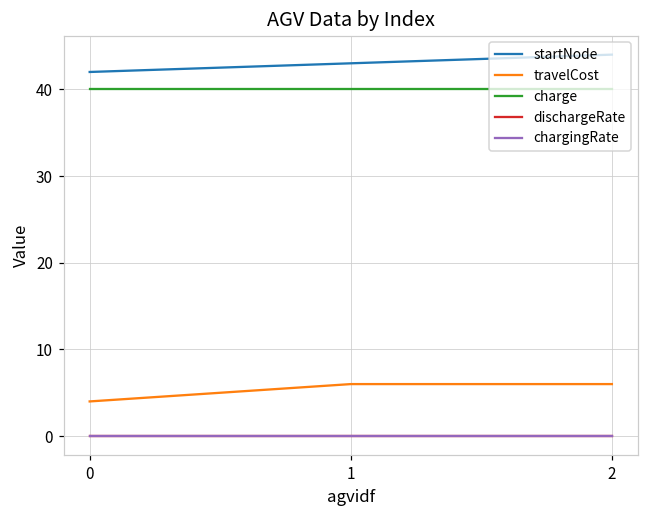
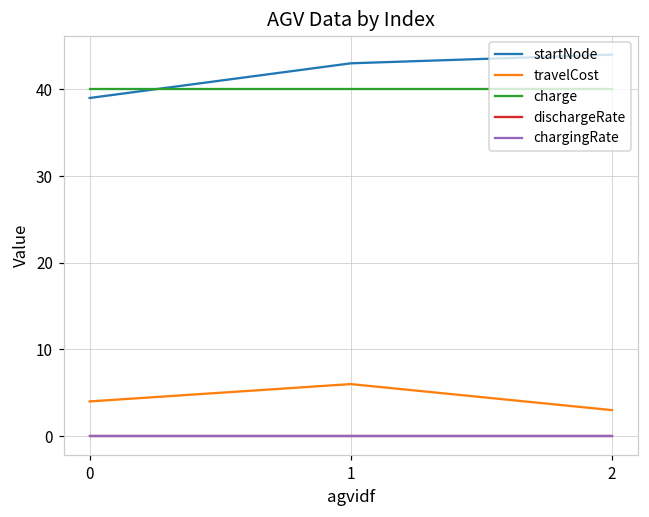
startNode, 0: 42 -> 39
travelCost, 2: 6 -> 3
